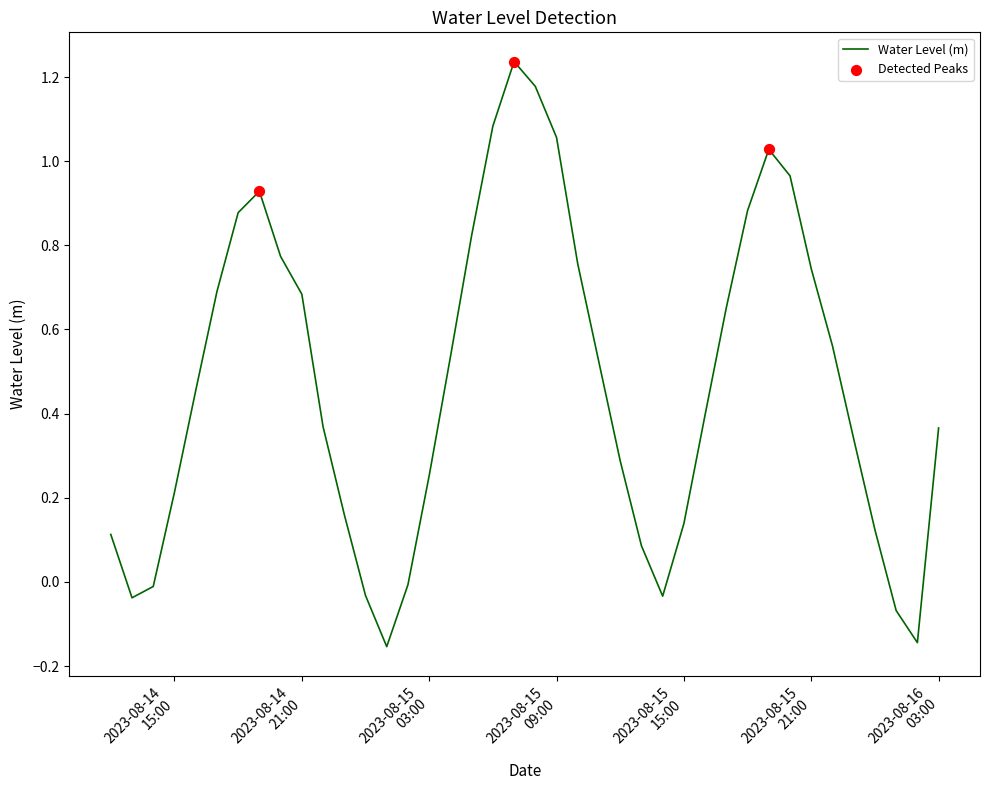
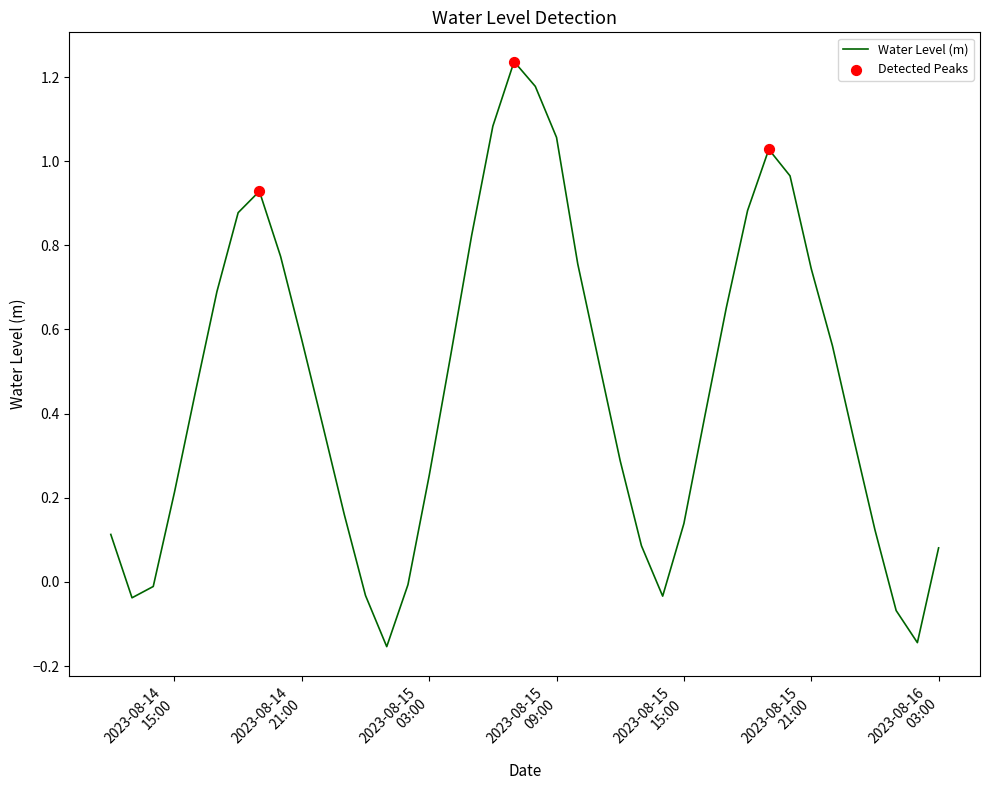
Water Level (m), 2023-08-14 21:00: 0.68 -> 0.57
Water Level (m), 2023-08-16 03:00: 0.37 -> 0.08
